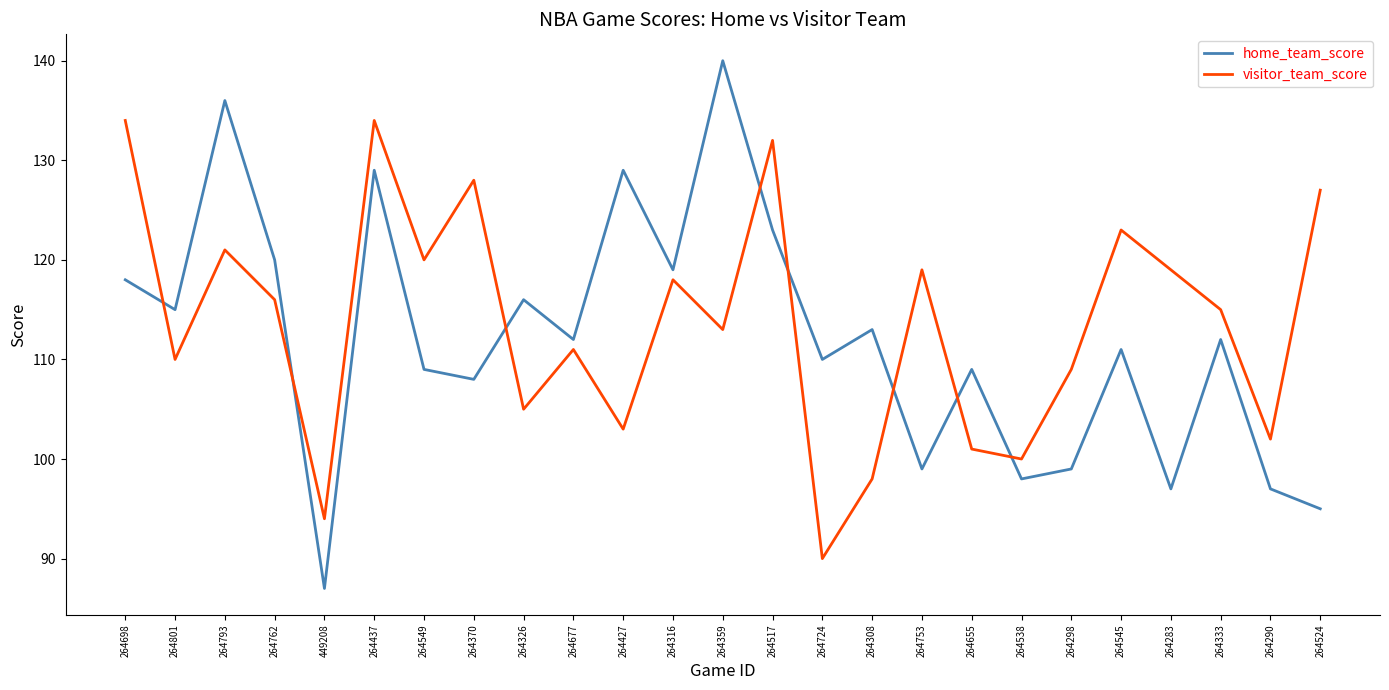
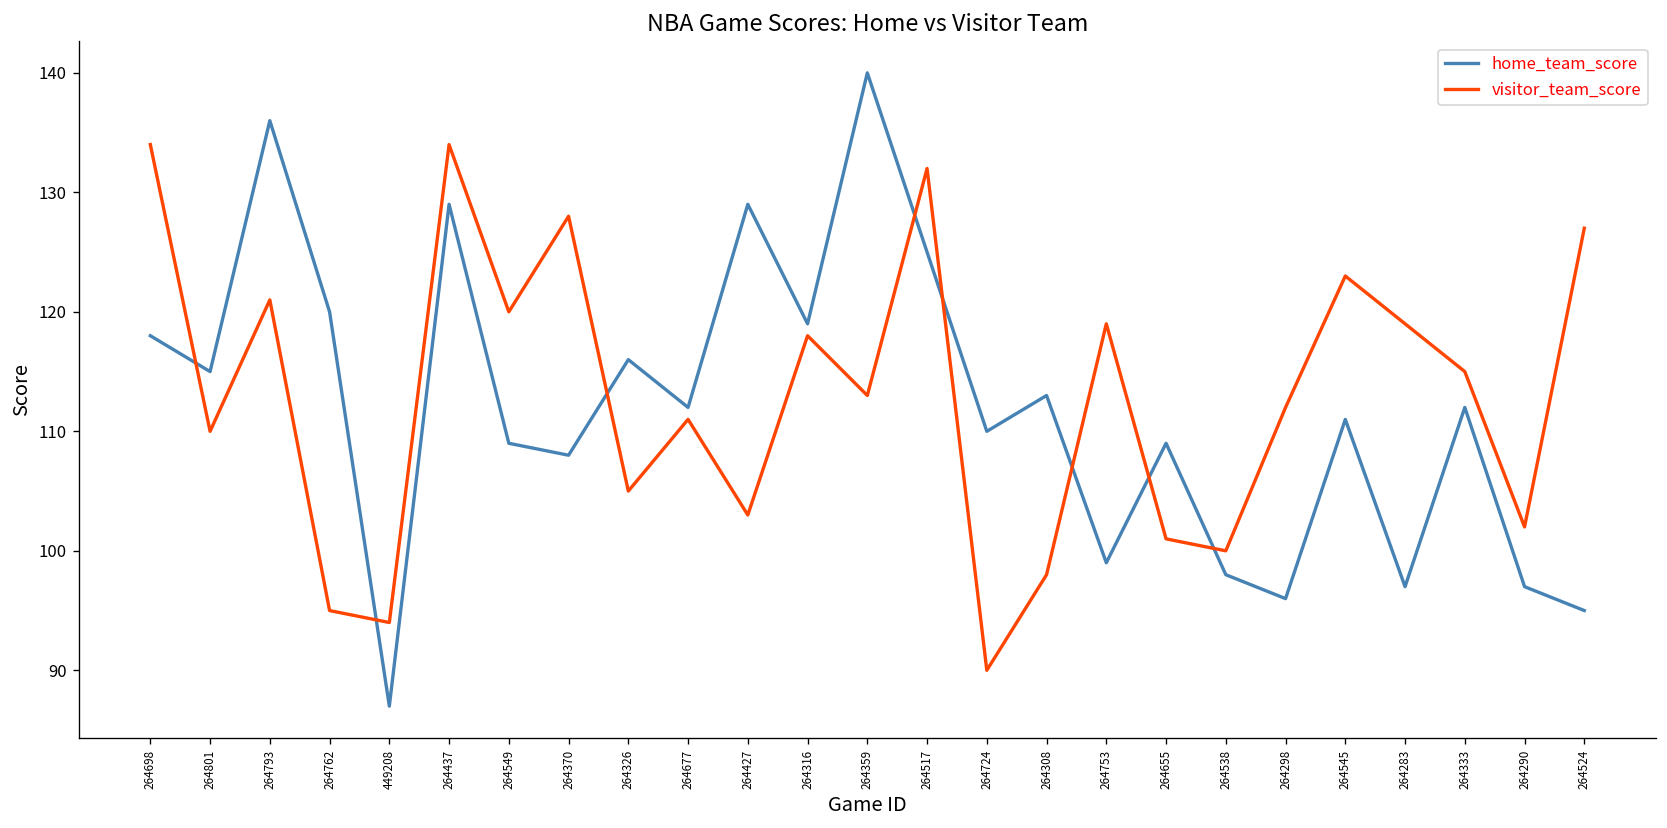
visitor_team_score, 264762: 116 -> 95
home_team_score, 264517: 123 -> 125
home_team_score, 264298: 99 -> 96
visitor_team_score, 264298: 109 -> 112
